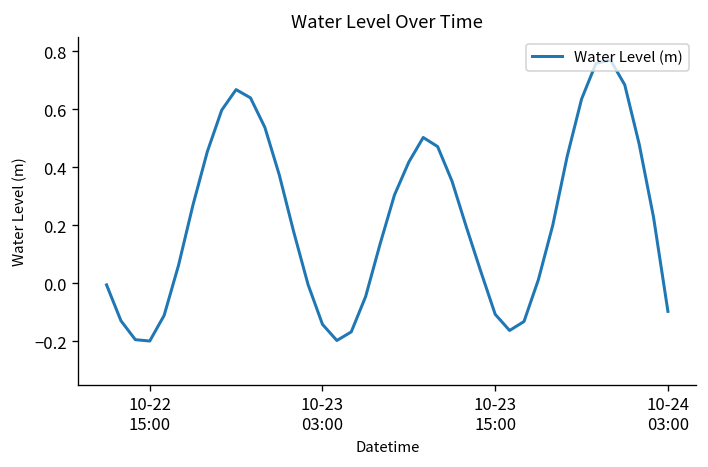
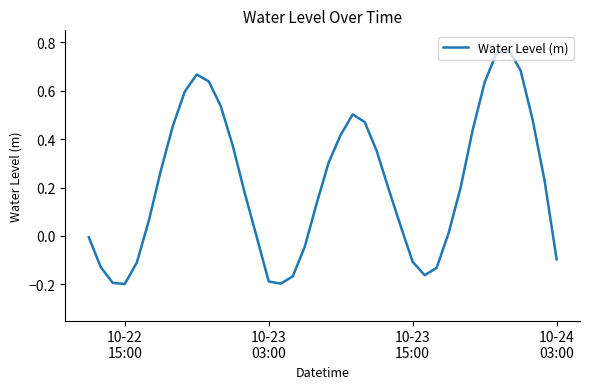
10-23 03:00: -0.14 -> -0.19
